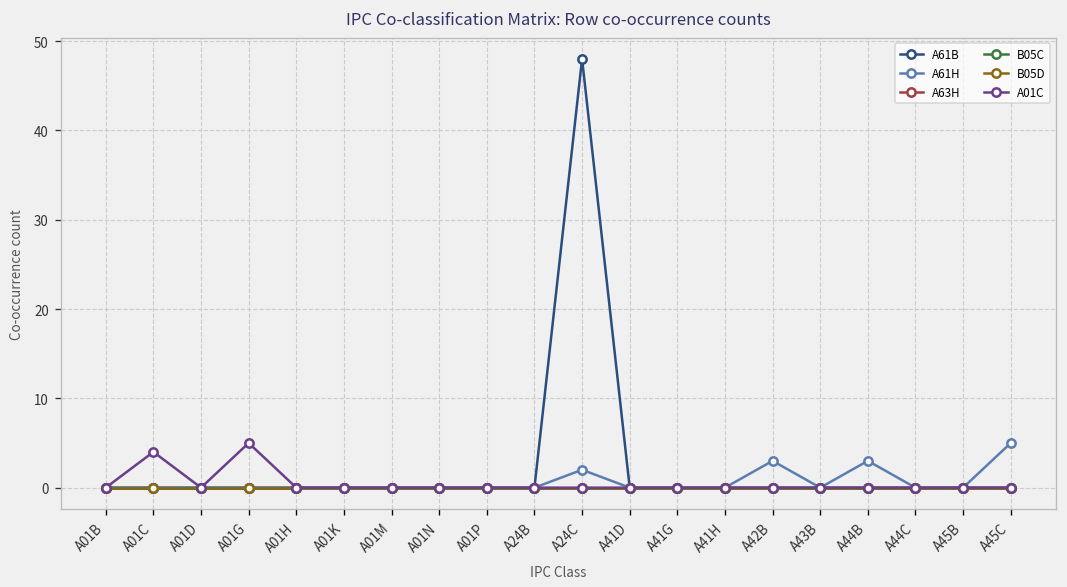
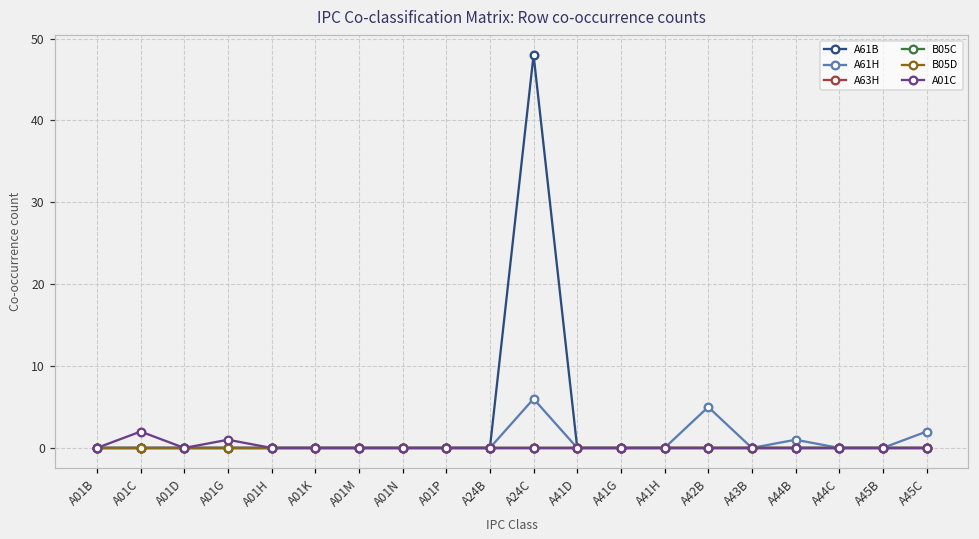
A01C, A01C: 4 -> 2
A01C, A01G: 5 -> 1
A61H, A24C: 2 -> 6
A61H, A42B: 3 -> 5
A61H, A44B: 3 -> 1
A61H, A45C: 5 -> 2
